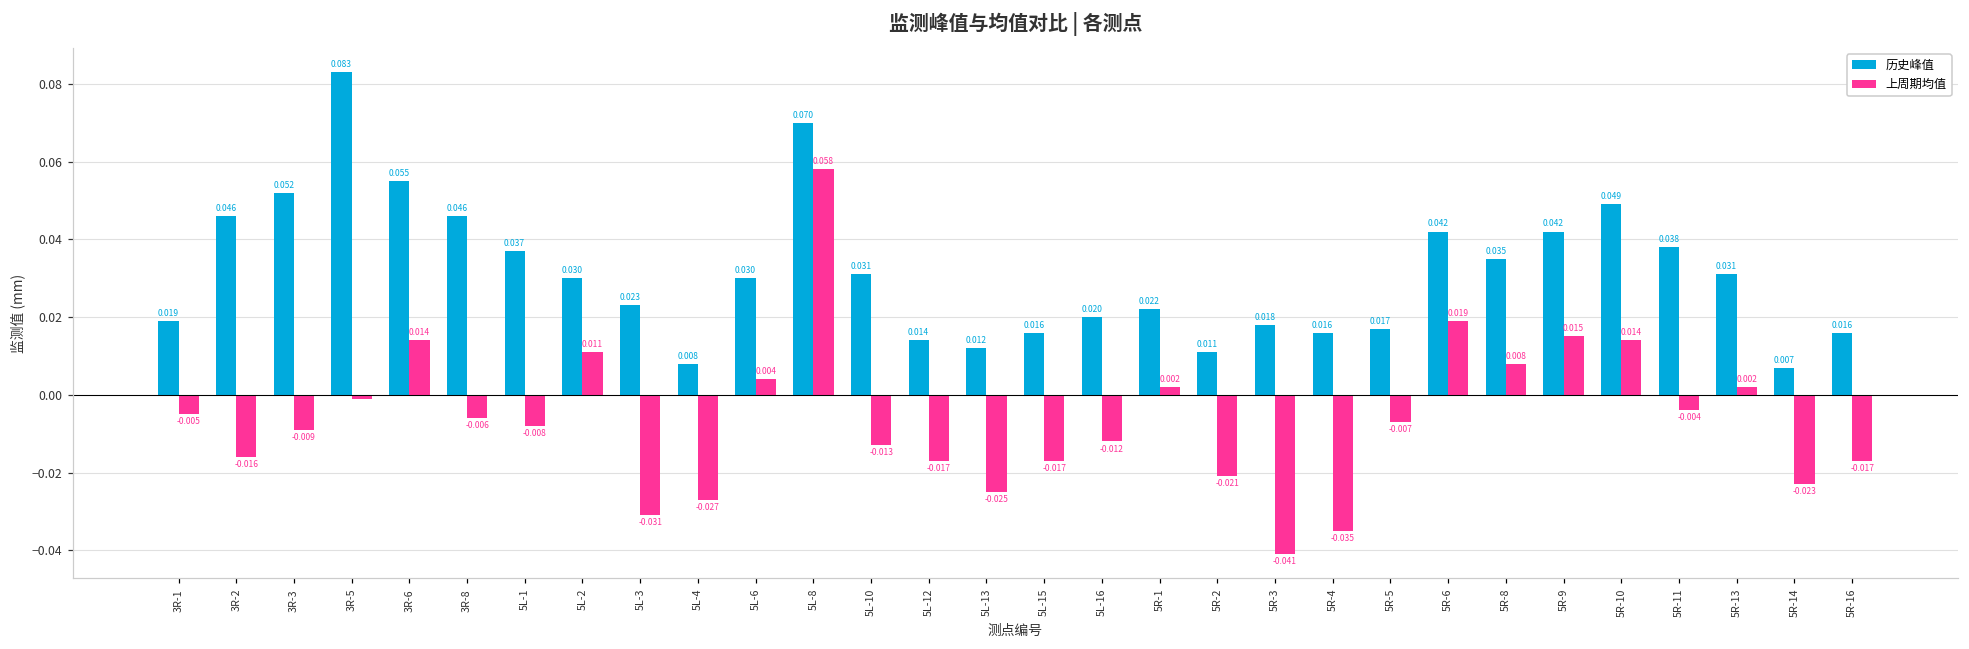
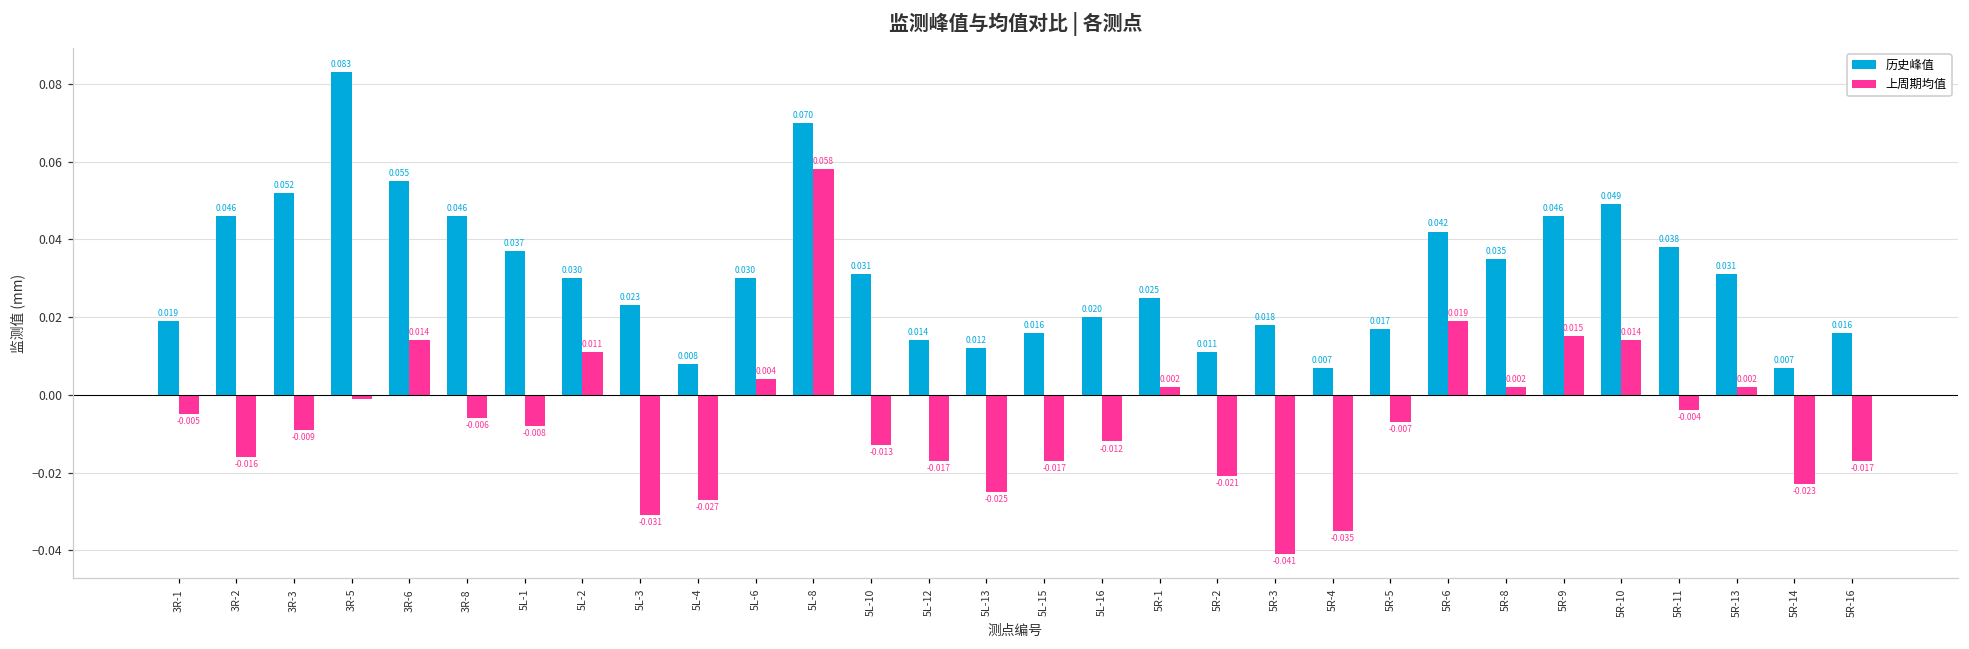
历史峰值, 5R-1: 0.022 -> 0.025
历史峰值, 5R-4: 0.016 -> 0.007
上周期均值, 5R-8: 0.008 -> 0.002
历史峰值, 5R-9: 0.042 -> 0.046
